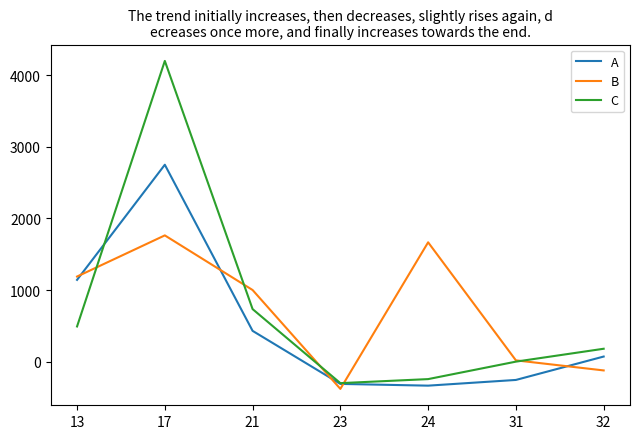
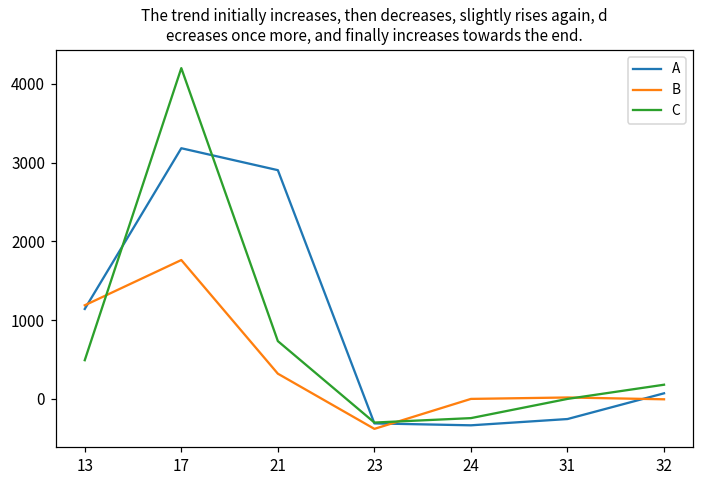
A, 17: 2800 -> 3200
A, 21: 400 -> 2900
B, 21: 1000 -> 300
B, 24: 1700 -> 0
B, 32: -100 -> 0
